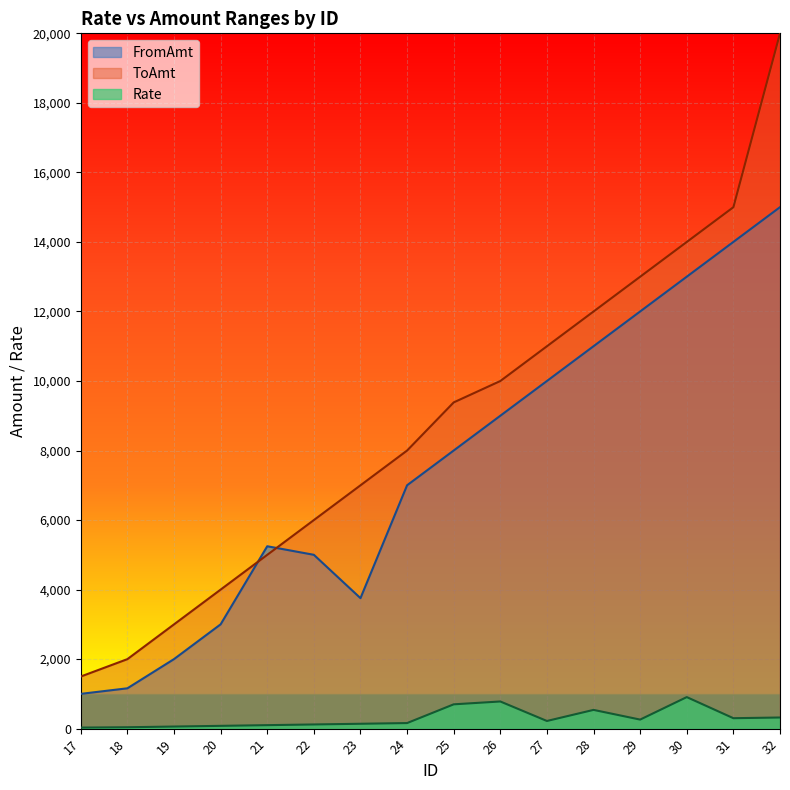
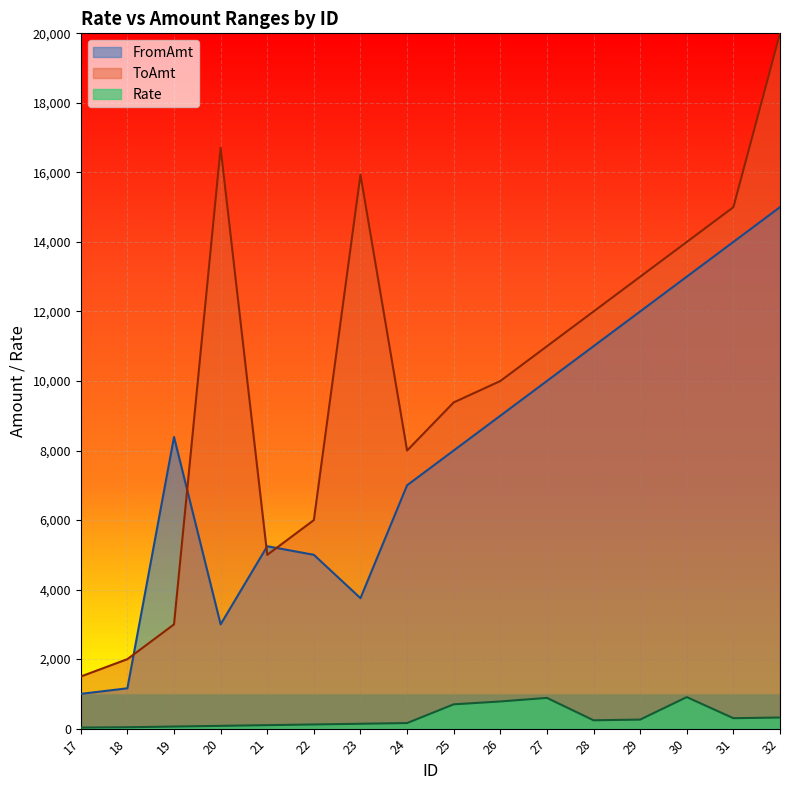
FromAmt, 19: 2,000 -> 8,400
ToAmt, 20: 4,000 -> 16,700
ToAmt, 23: 7,000 -> 15,900
Rate, 27: 200 -> 900
Rate, 28: 500 -> 200
